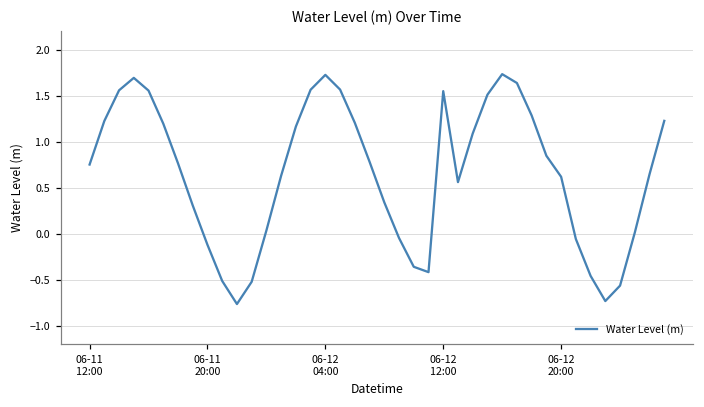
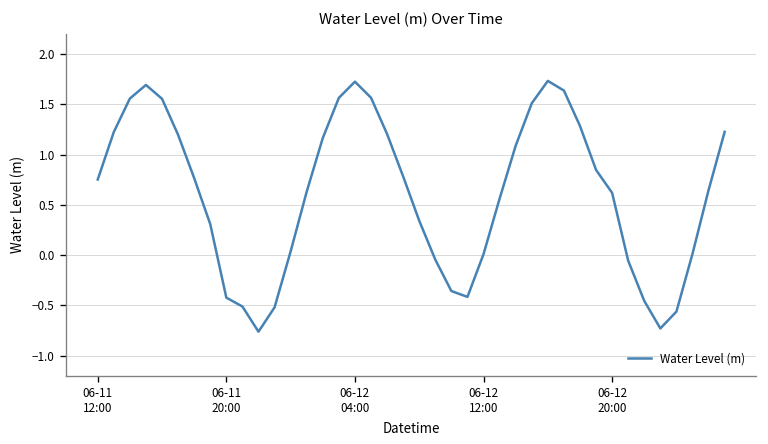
06-11 20:00: -0.1 -> -0.4
06-12 12:00: 1.5 -> 0.0
